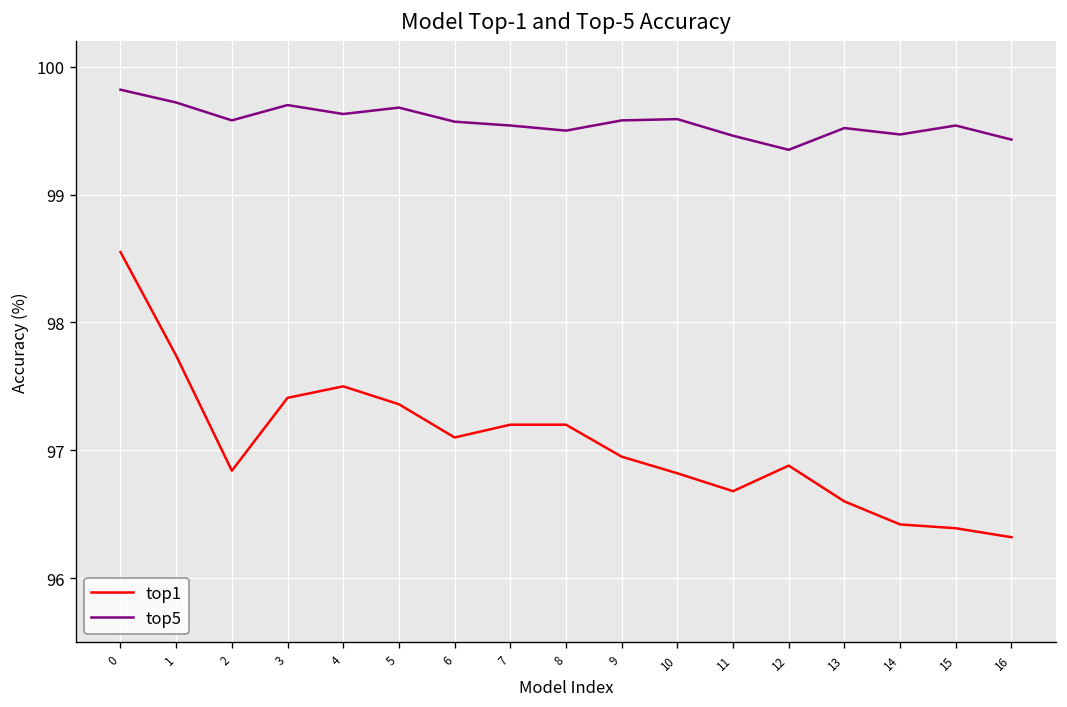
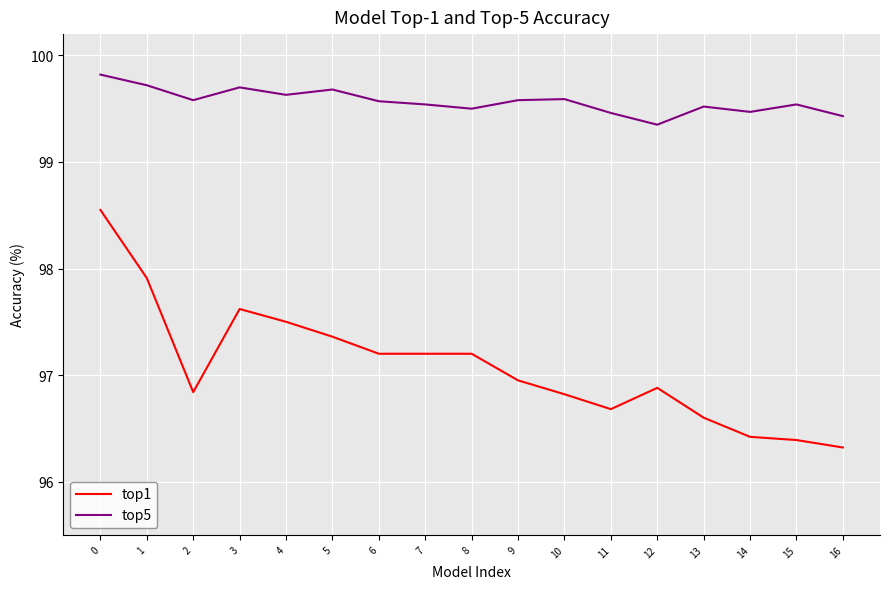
top1, 1: 97.74 -> 97.91
top1, 3: 97.41 -> 97.62
top1, 6: 97.1 -> 97.2
